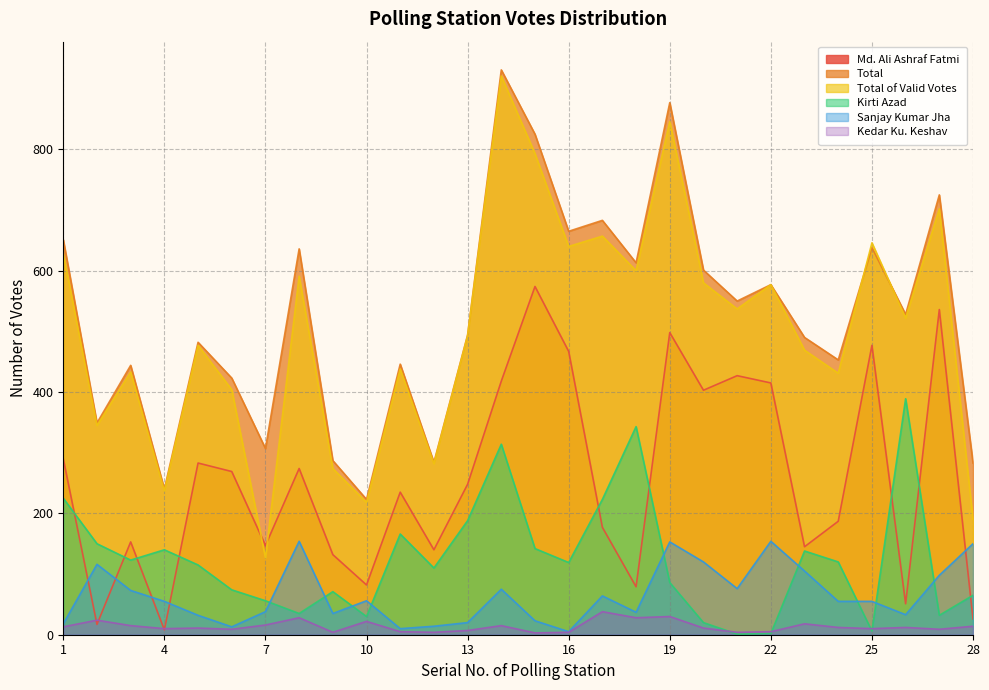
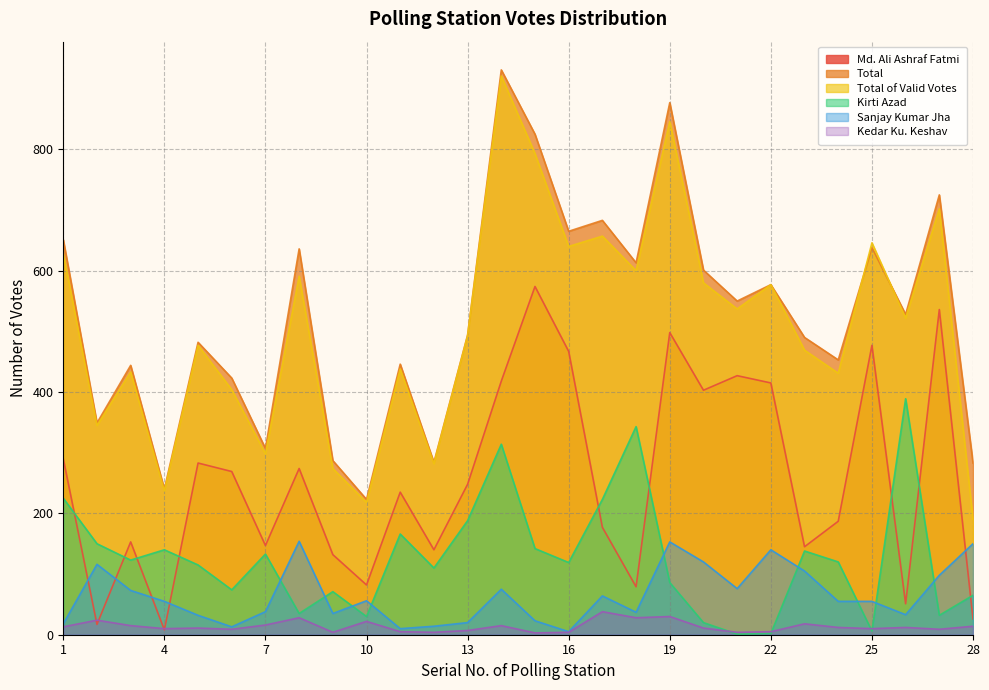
Total of Valid Votes, 7: 130 -> 300
Kirti Azad, 7: 60 -> 130
Sanjay Kumar Jha, 22: 150 -> 140
